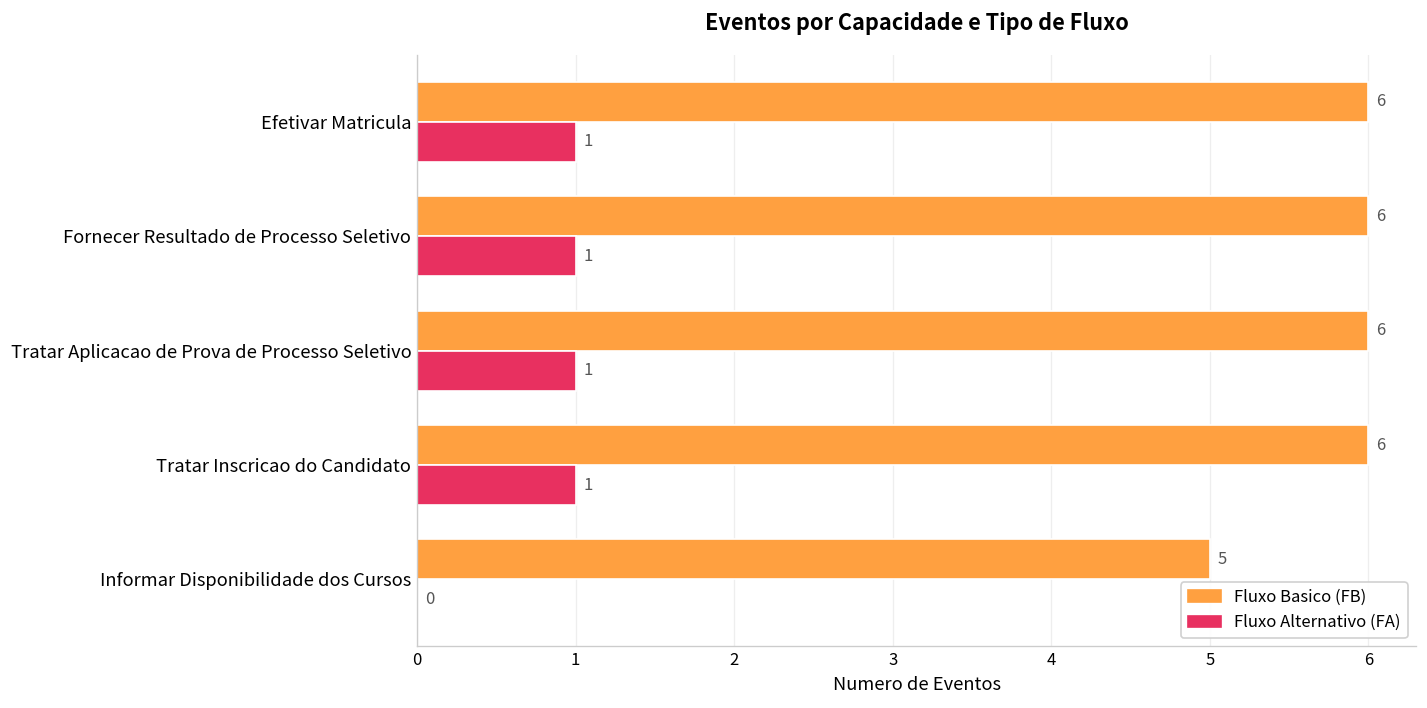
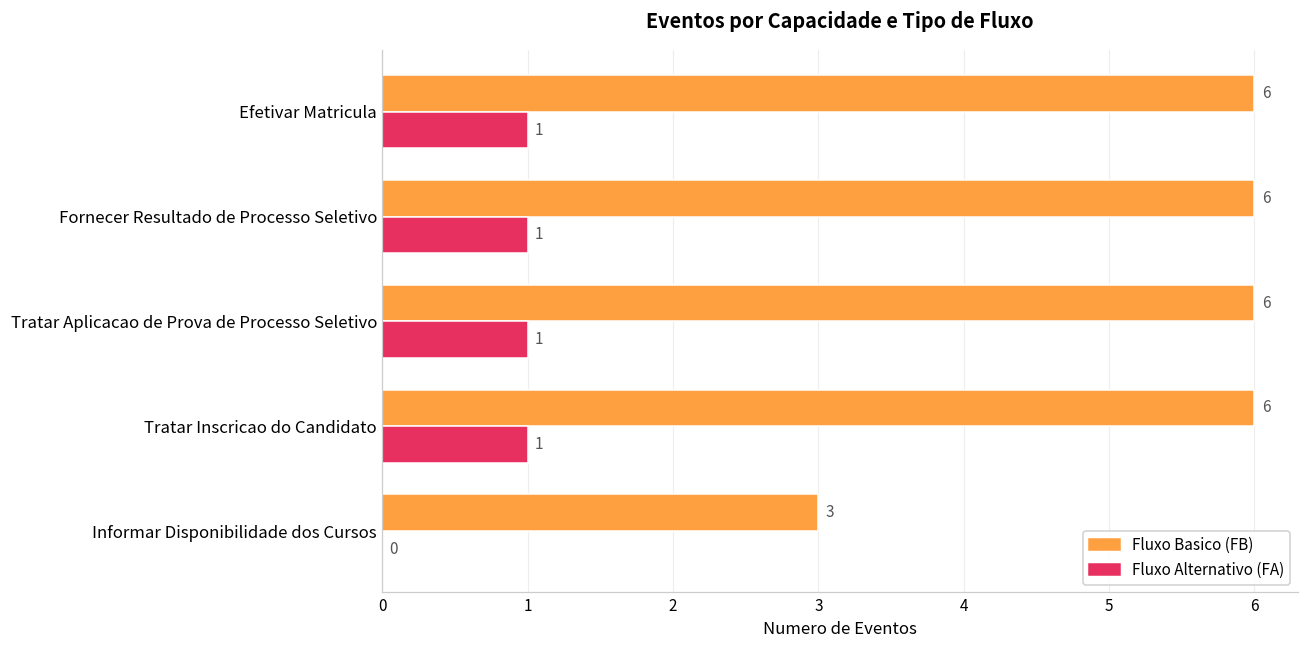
Fluxo Basico (FB), Informar Disponibilidade dos Cursos: 5 -> 3
